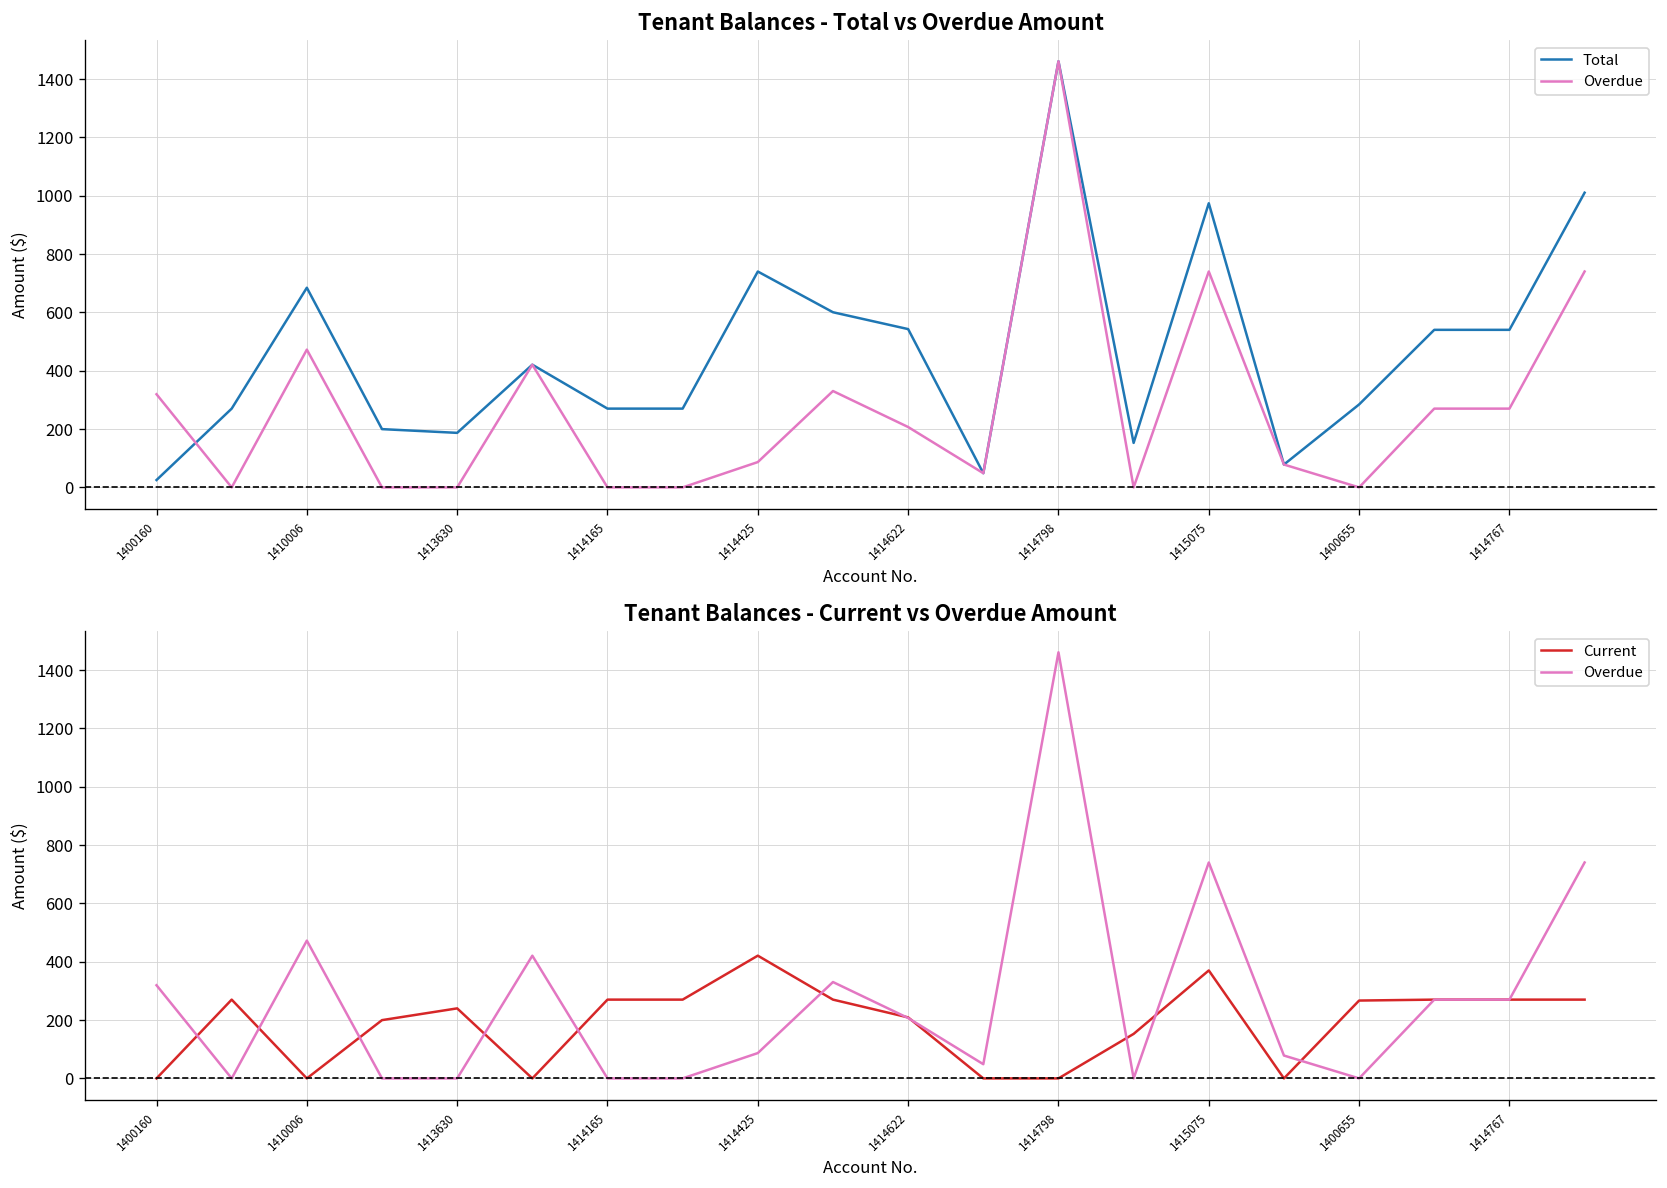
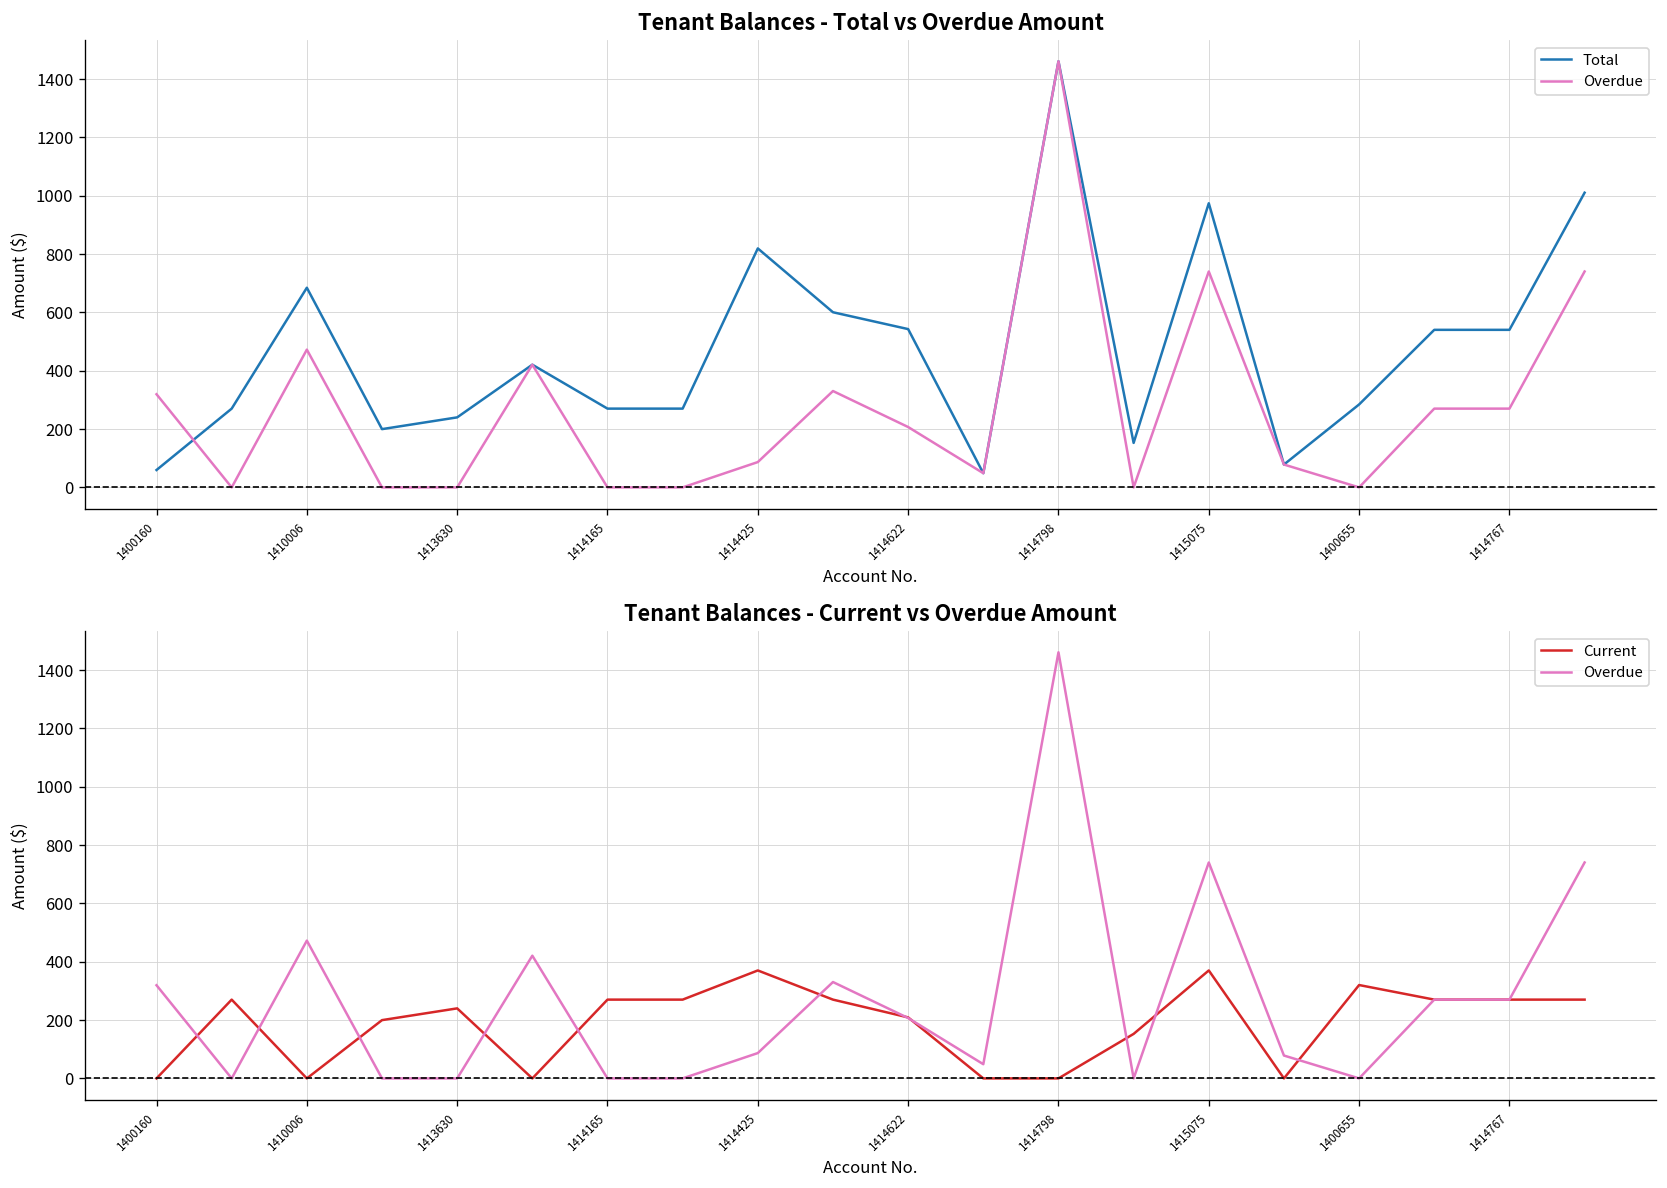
Tenant Balances - Total vs Overdue Amount, Total, 1400160: 30 -> 60
Tenant Balances - Total vs Overdue Amount, Total, 1413630: 190 -> 240
Tenant Balances - Total vs Overdue Amount, Total, 1414425: 740 -> 820
Tenant Balances - Current vs Overdue Amount, Current, 1414425: 420 -> 370
Tenant Balances - Current vs Overdue Amount, Current, 1400655: 270 -> 320
